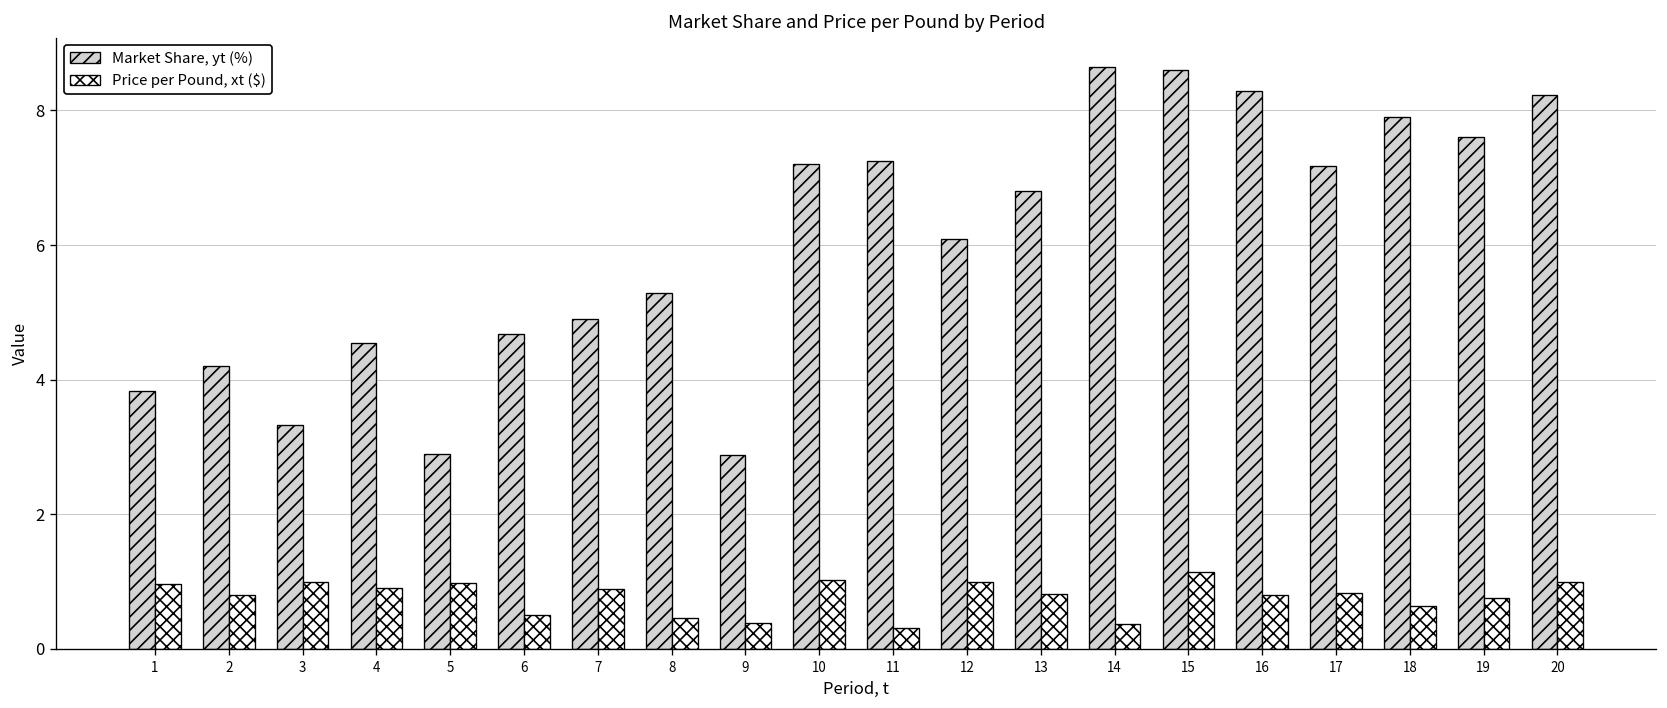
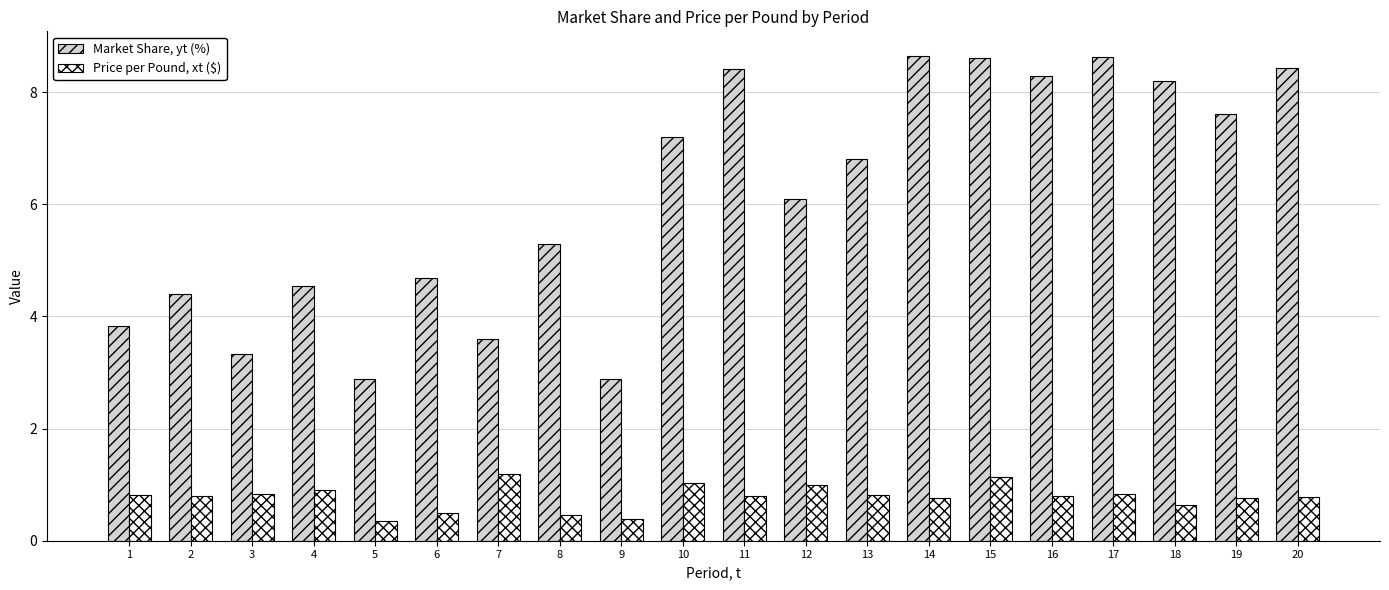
Price per Pound, xt ($), 1: 1.0 -> 0.8
Market Share, yt (%), 2: 4.2 -> 4.4
Price per Pound, xt ($), 3: 1.0 -> 0.8
Price per Pound, xt ($), 5: 1.0 -> 0.4
Market Share, yt (%), 7: 4.9 -> 3.6
Price per Pound, xt ($), 7: 0.9 -> 1.2
Market Share, yt (%), 11: 7.3 -> 8.4
Price per Pound, xt ($), 11: 0.3 -> 0.8
Price per Pound, xt ($), 14: 0.4 -> 0.8
Market Share, yt (%), 17: 7.2 -> 8.6
Market Share, yt (%), 18: 7.9 -> 8.2
Market Share, yt (%), 20: 8.2 -> 8.4
Price per Pound, xt ($), 20: 1.0 -> 0.8
